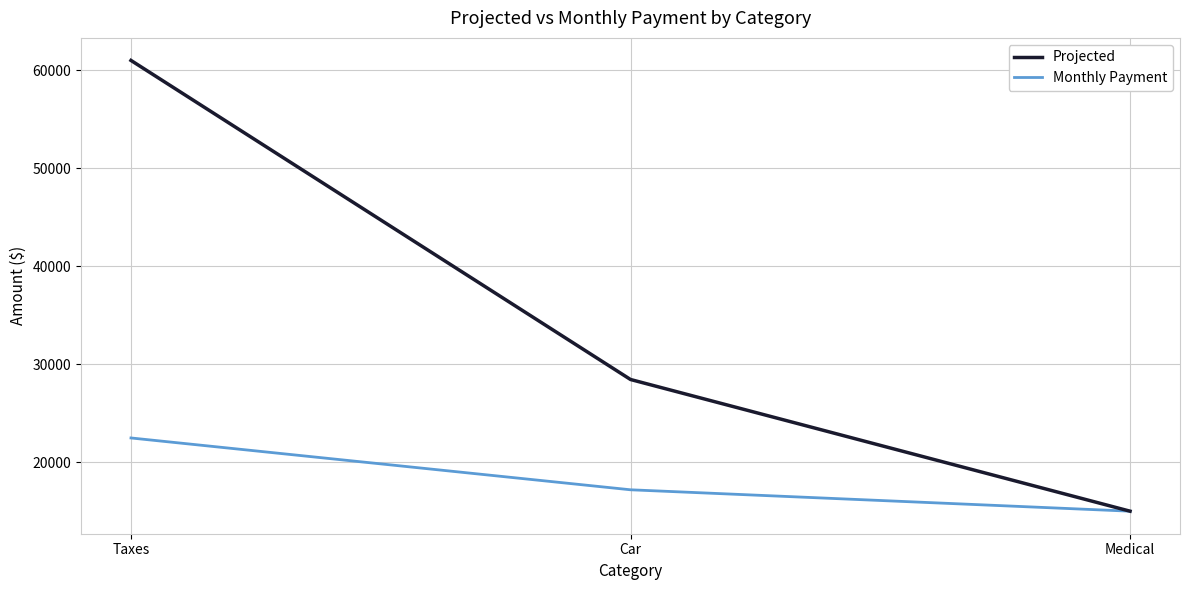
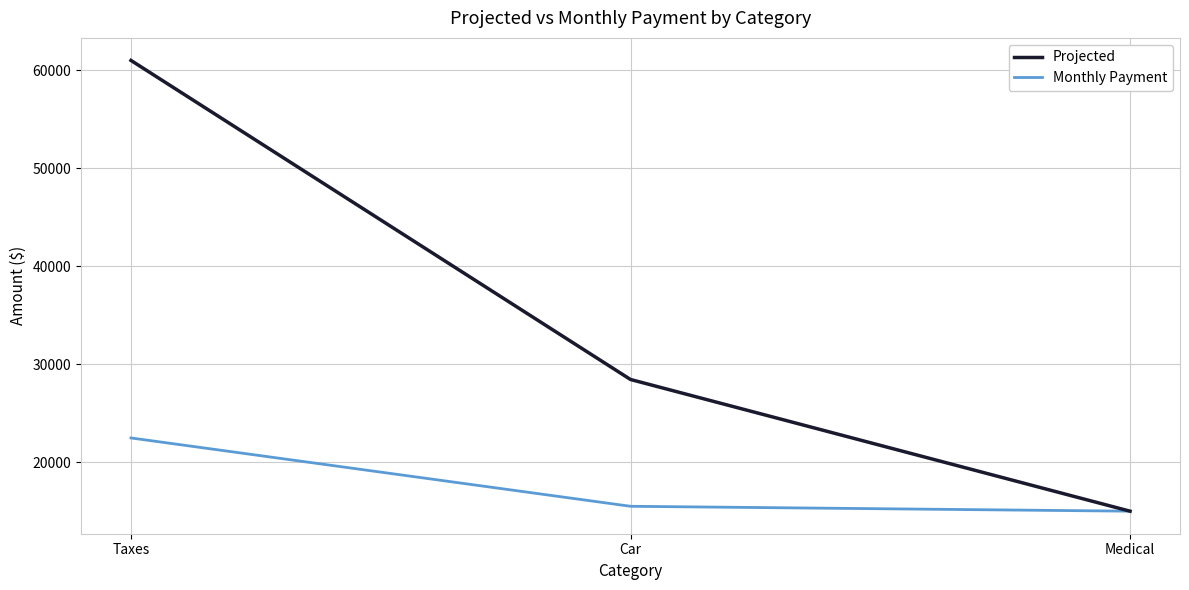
Monthly Payment, Car: 17000 -> 16000
